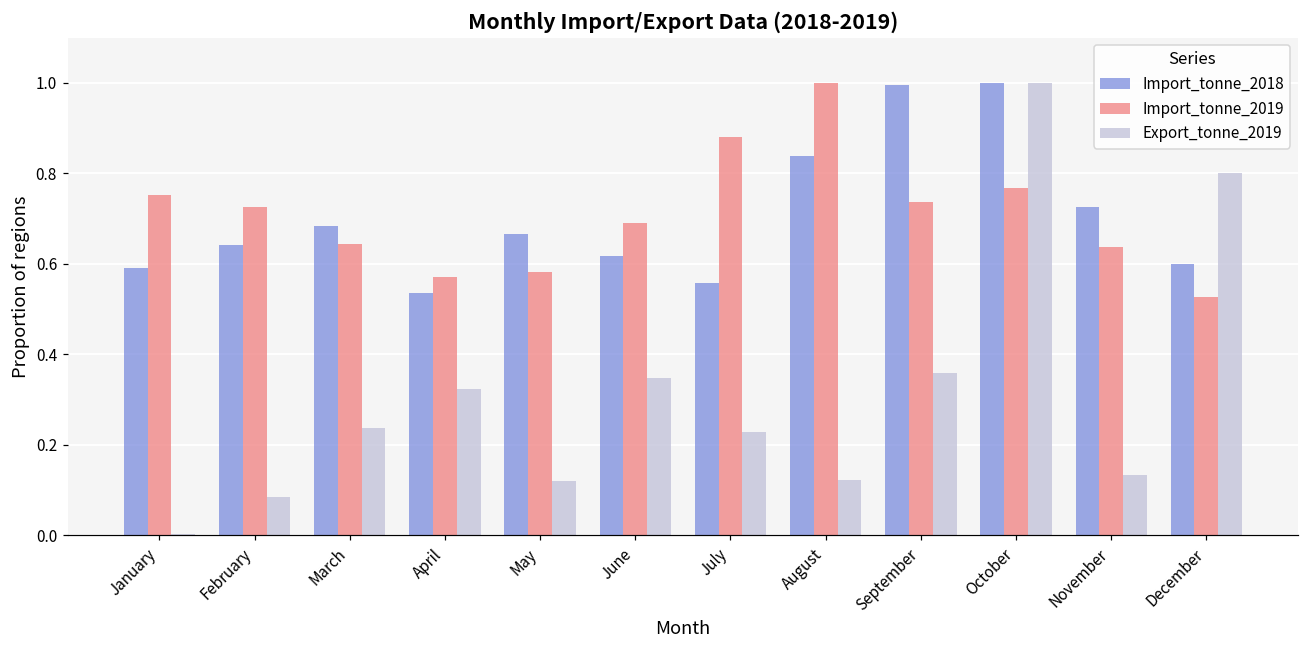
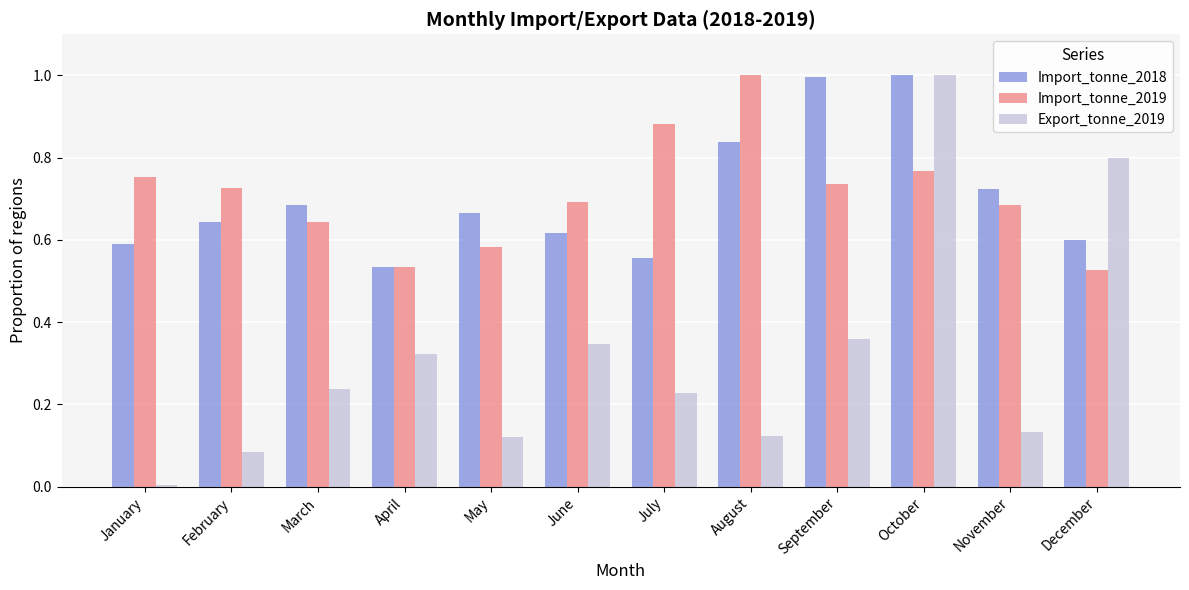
Import_tonne_2019, April: 0.57 -> 0.53
Import_tonne_2019, November: 0.64 -> 0.68
